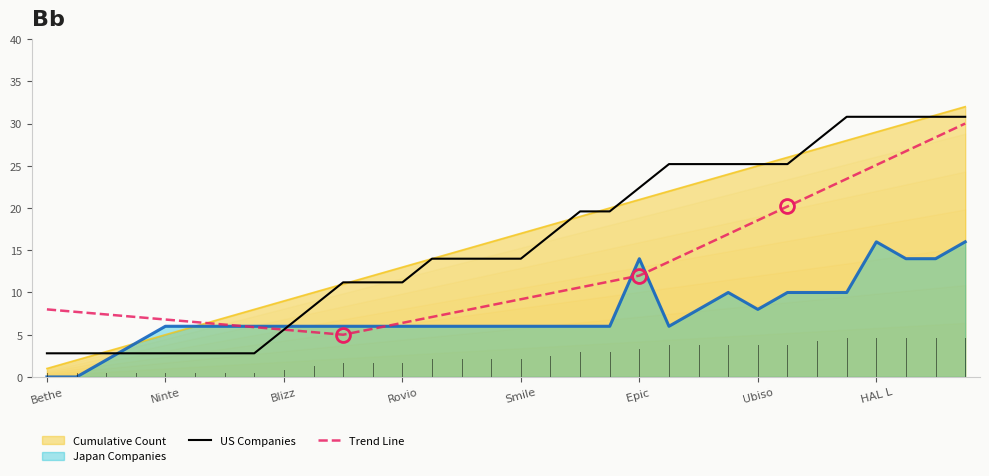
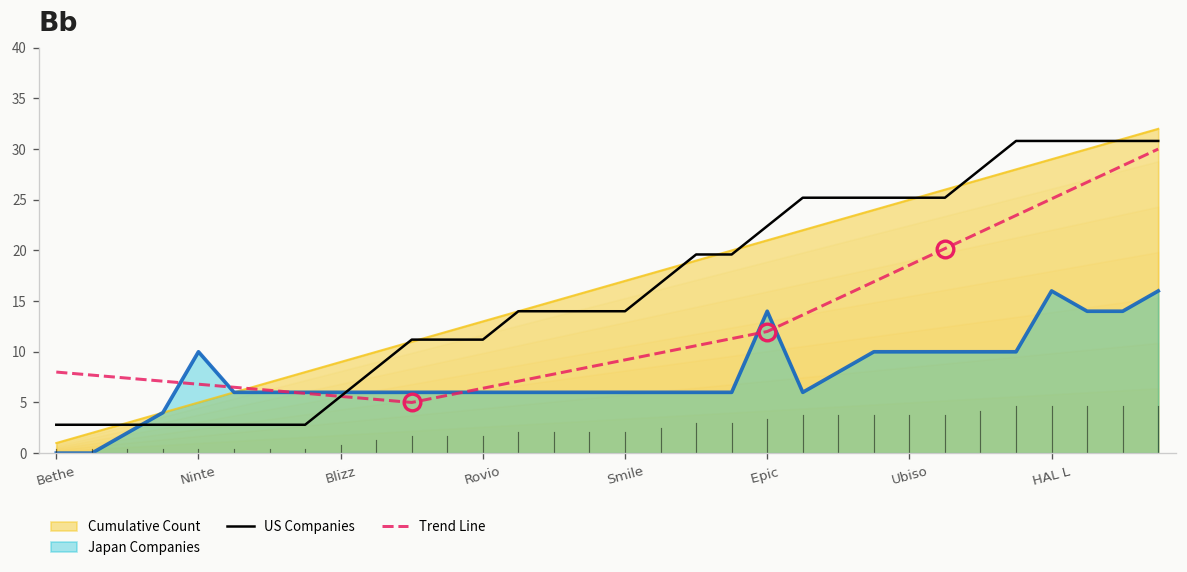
Japan Companies, Ninte: 6 -> 10
Japan Companies, Ubiso: 8 -> 10
